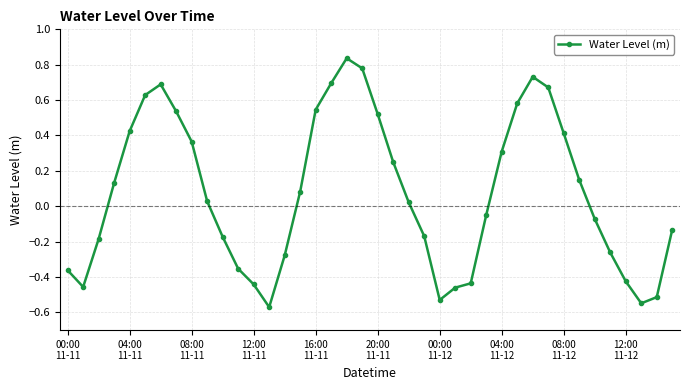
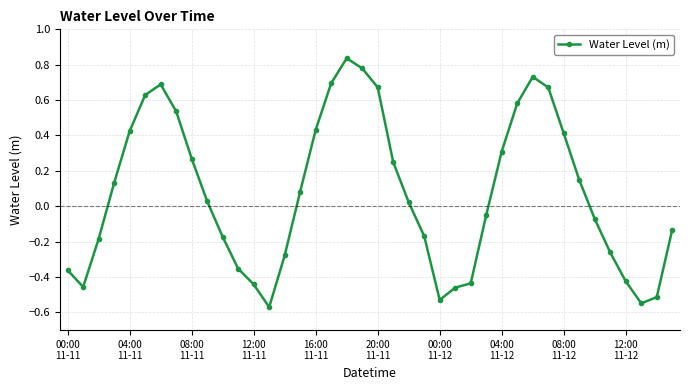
08:00 11-11: 0.37 -> 0.27
16:00 11-11: 0.55 -> 0.43
20:00 11-11: 0.52 -> 0.67
